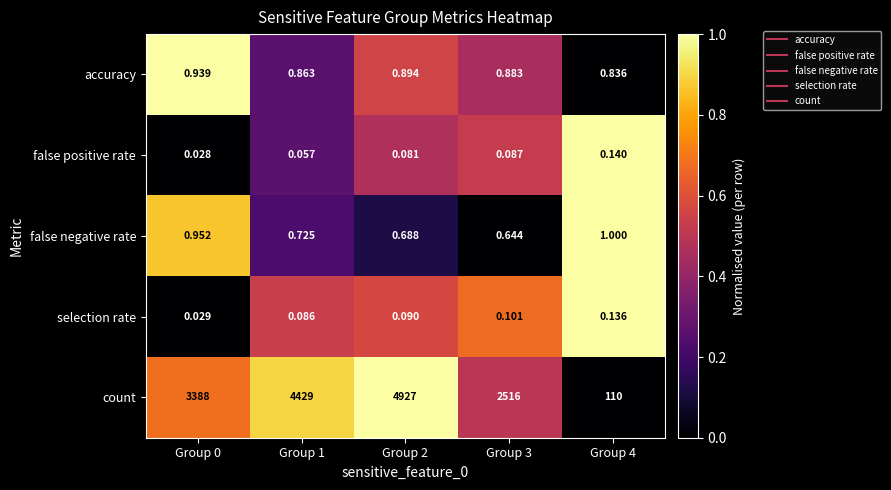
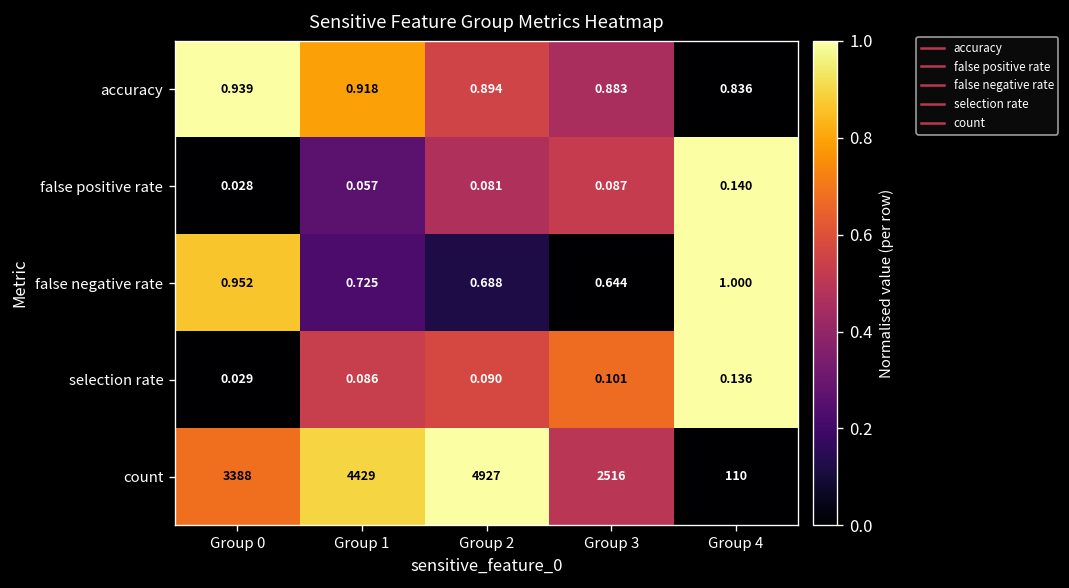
accuracy, Group 1: 0.863 -> 0.918
